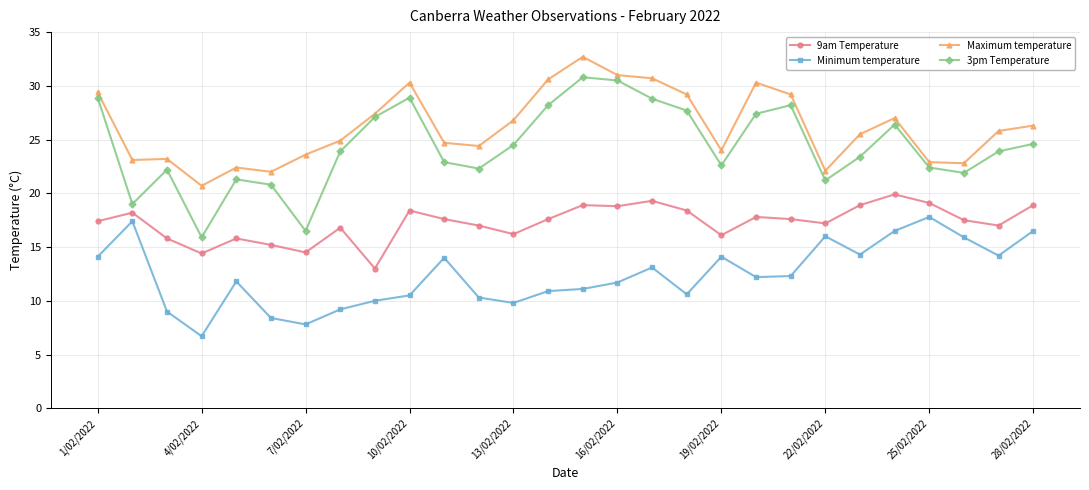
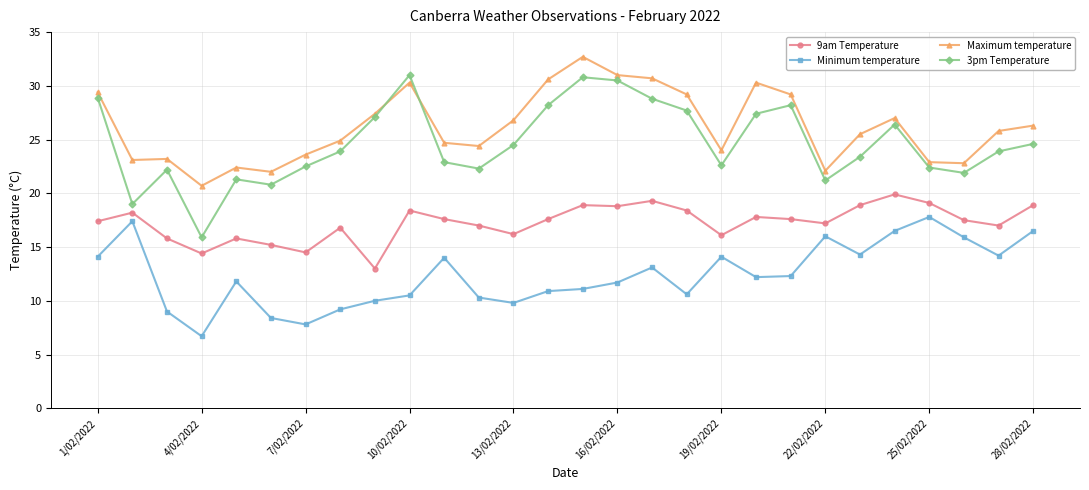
3pm Temperature, 7/02/2022: 16.5 -> 22.5
3pm Temperature, 10/02/2022: 28.9 -> 31.0
